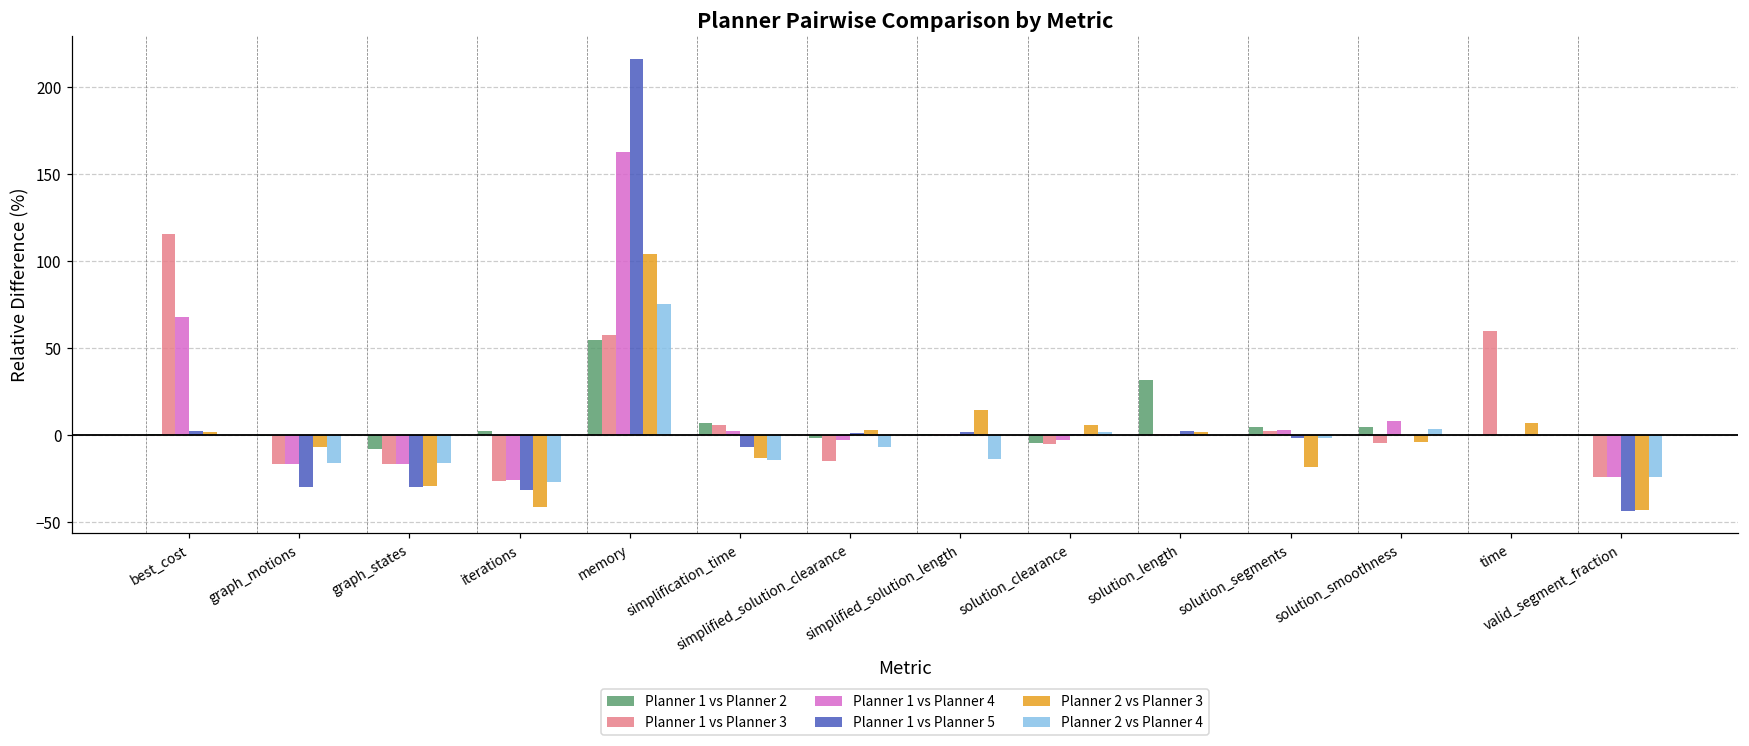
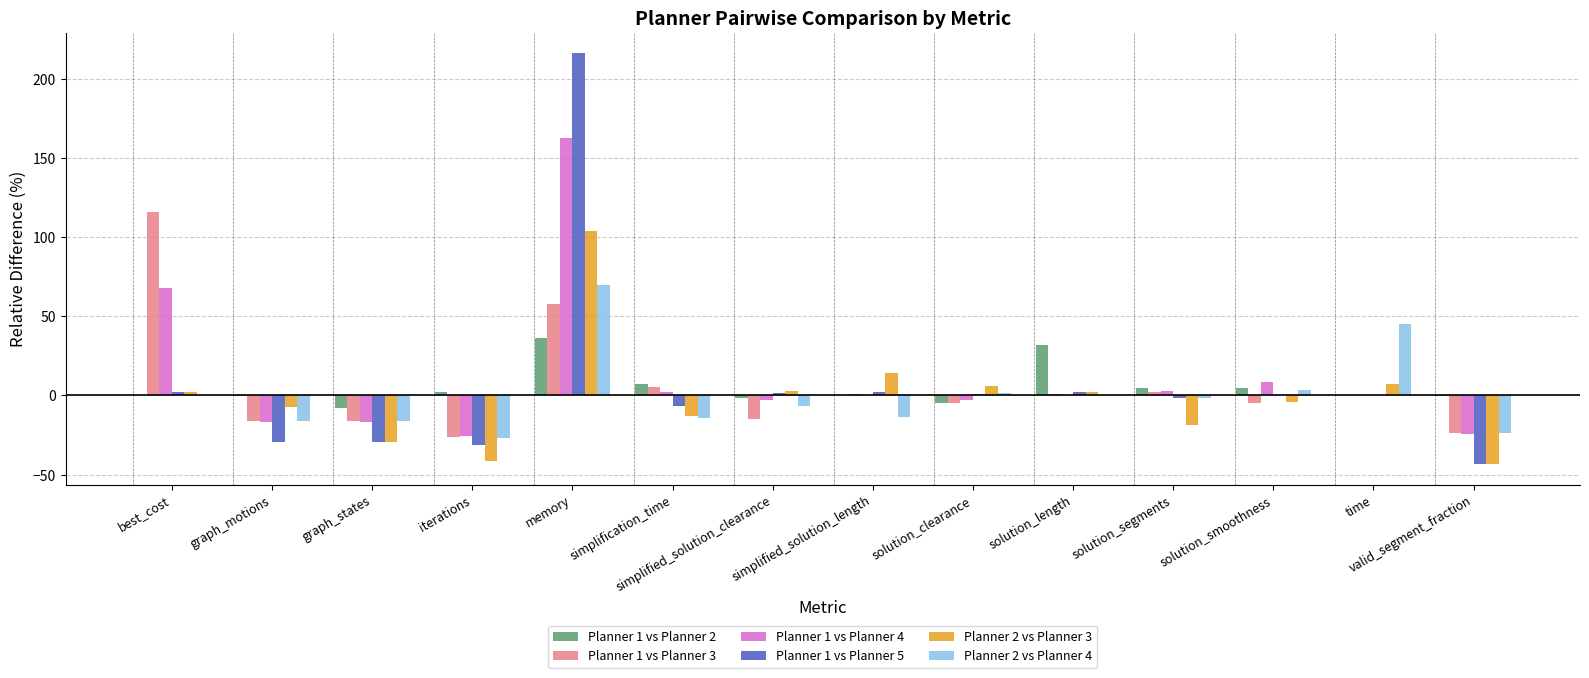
Planner 1 vs Planner 2, memory: 55 -> 36
Planner 2 vs Planner 4, memory: 76 -> 70
Planner 1 vs Planner 3, time: 60 -> 0
Planner 2 vs Planner 4, time: 0 -> 45
